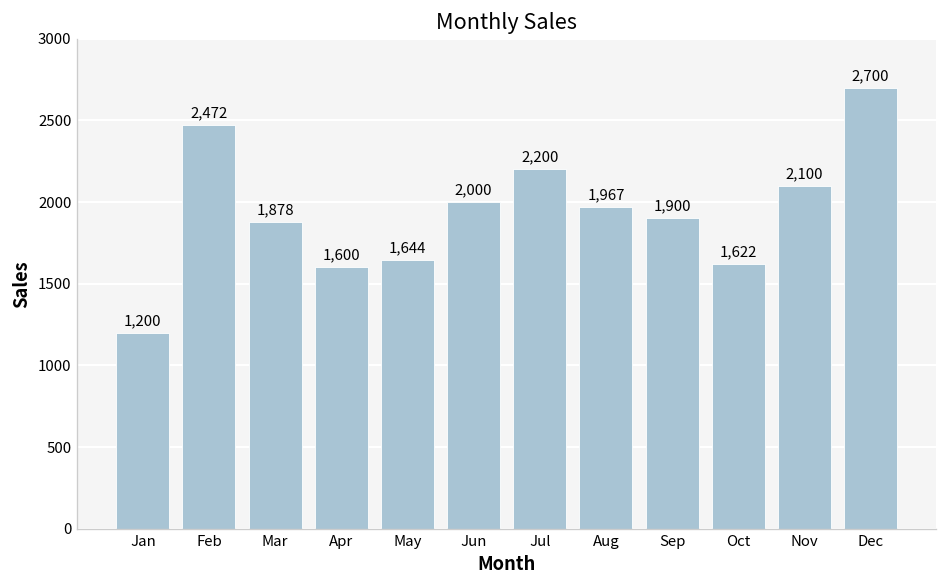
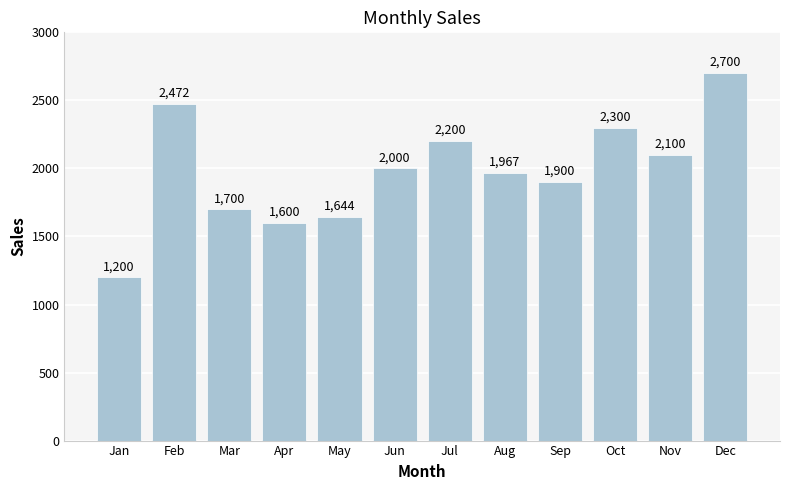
Mar: 1,878 -> 1,700
Oct: 1,622 -> 2,300
